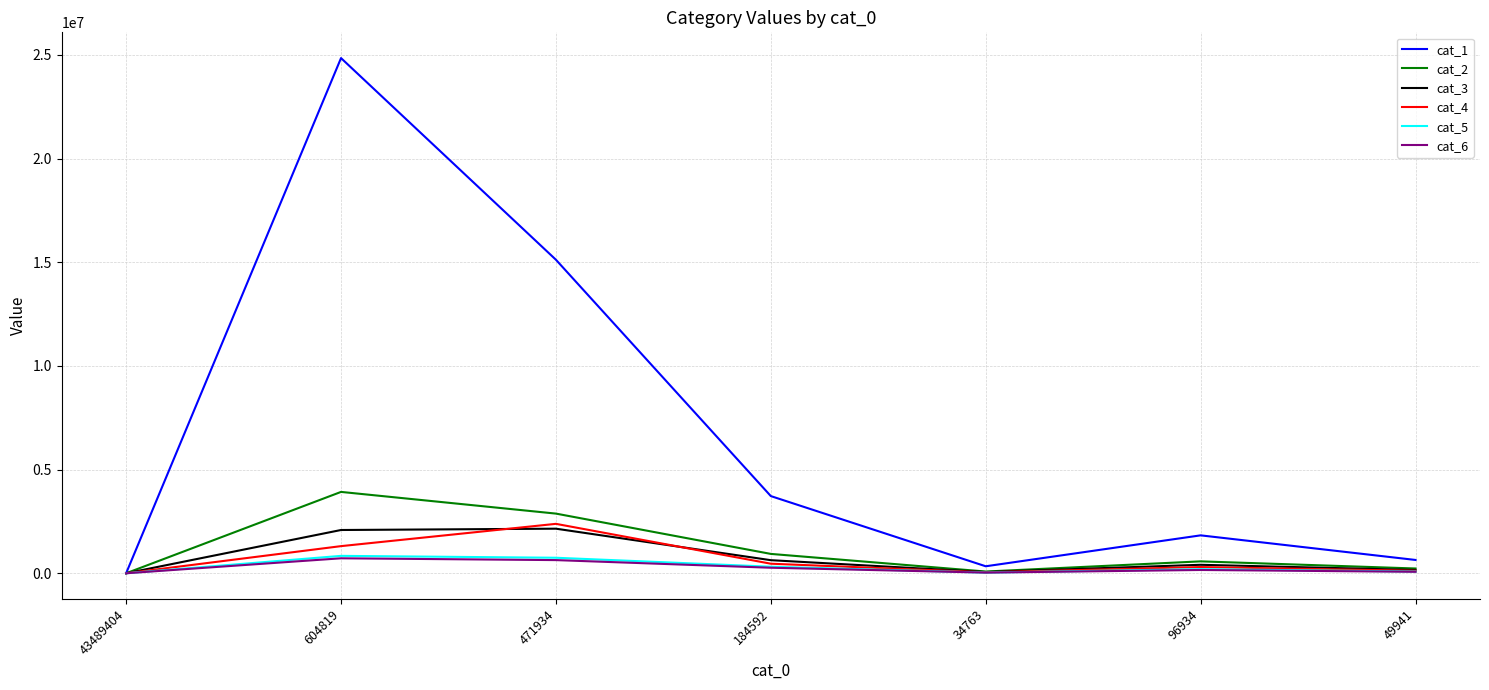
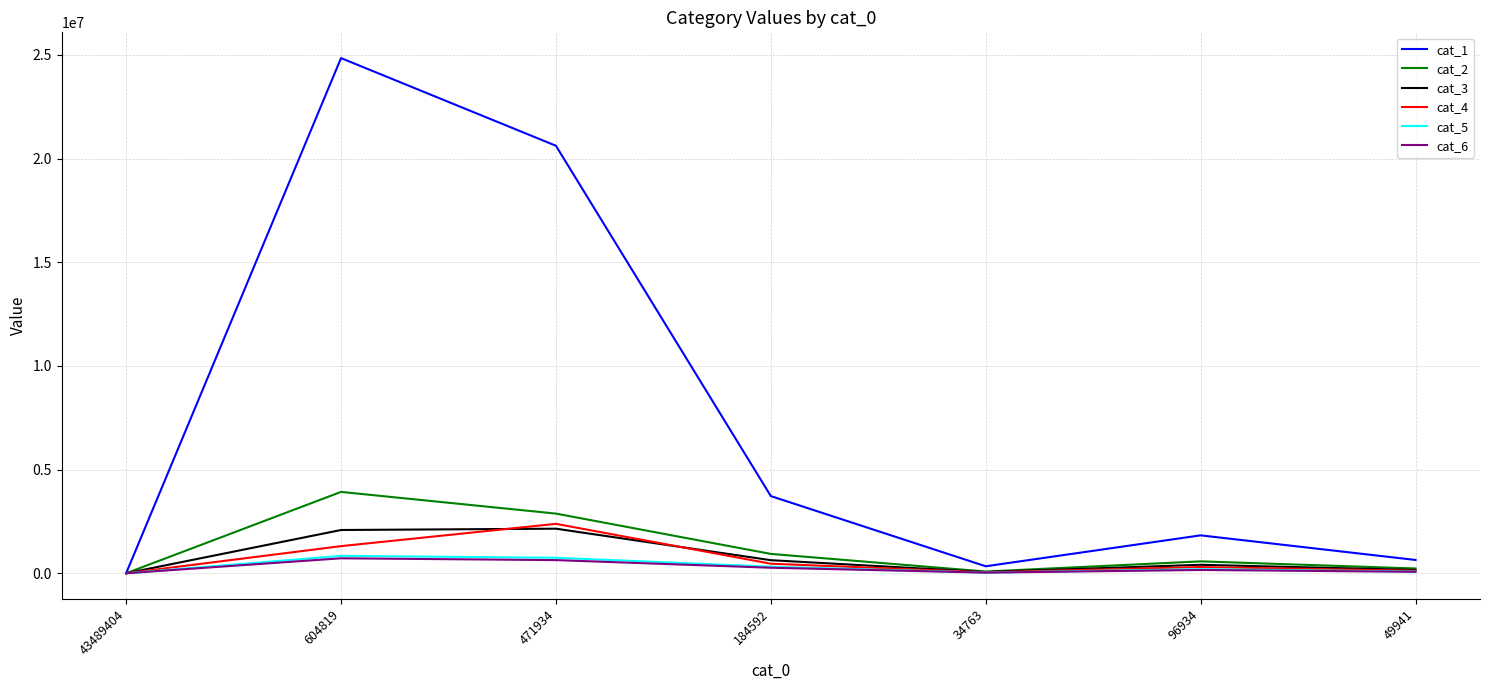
cat_1, 471934: 15100000 -> 20600000
